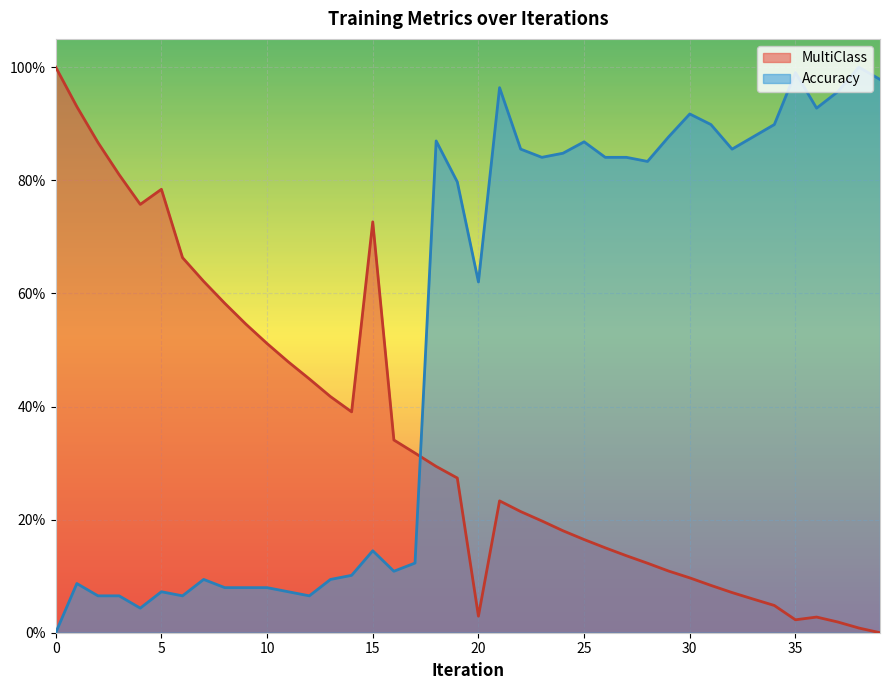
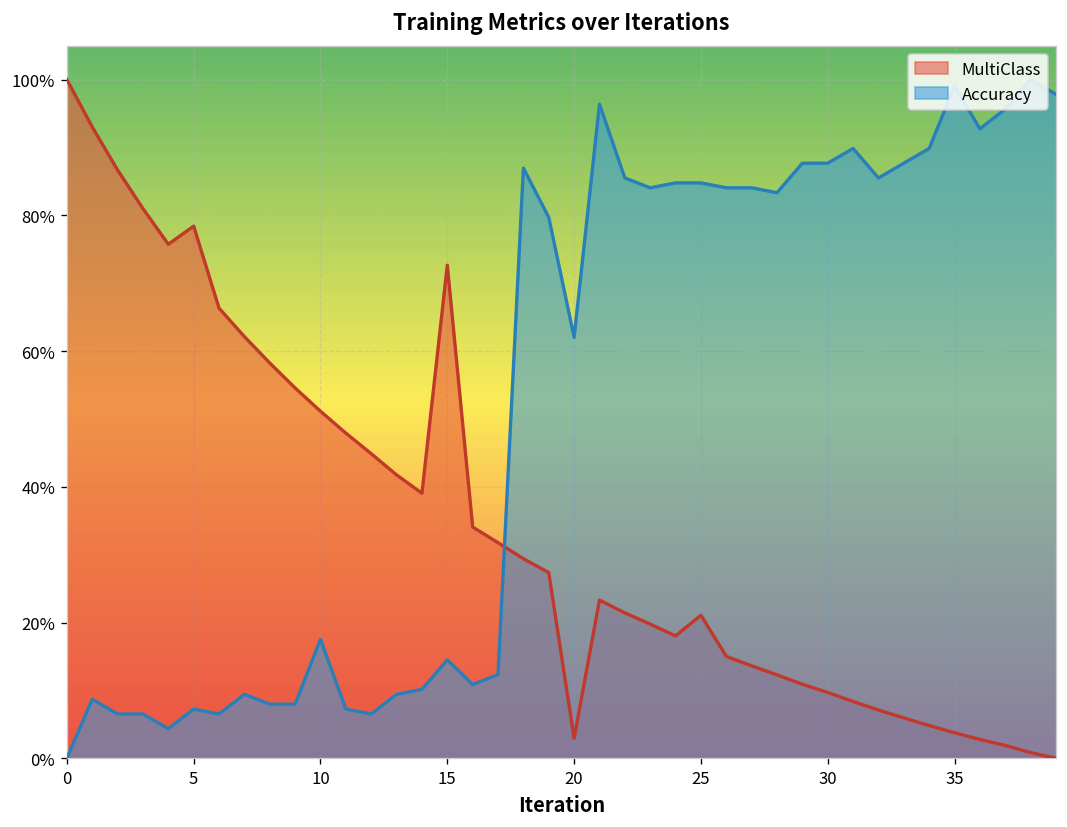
Accuracy, 10: 8% -> 18%
MultiClass, 25: 16% -> 21%
Accuracy, 25: 87% -> 85%
Accuracy, 30: 92% -> 88%
MultiClass, 35: 2% -> 4%
